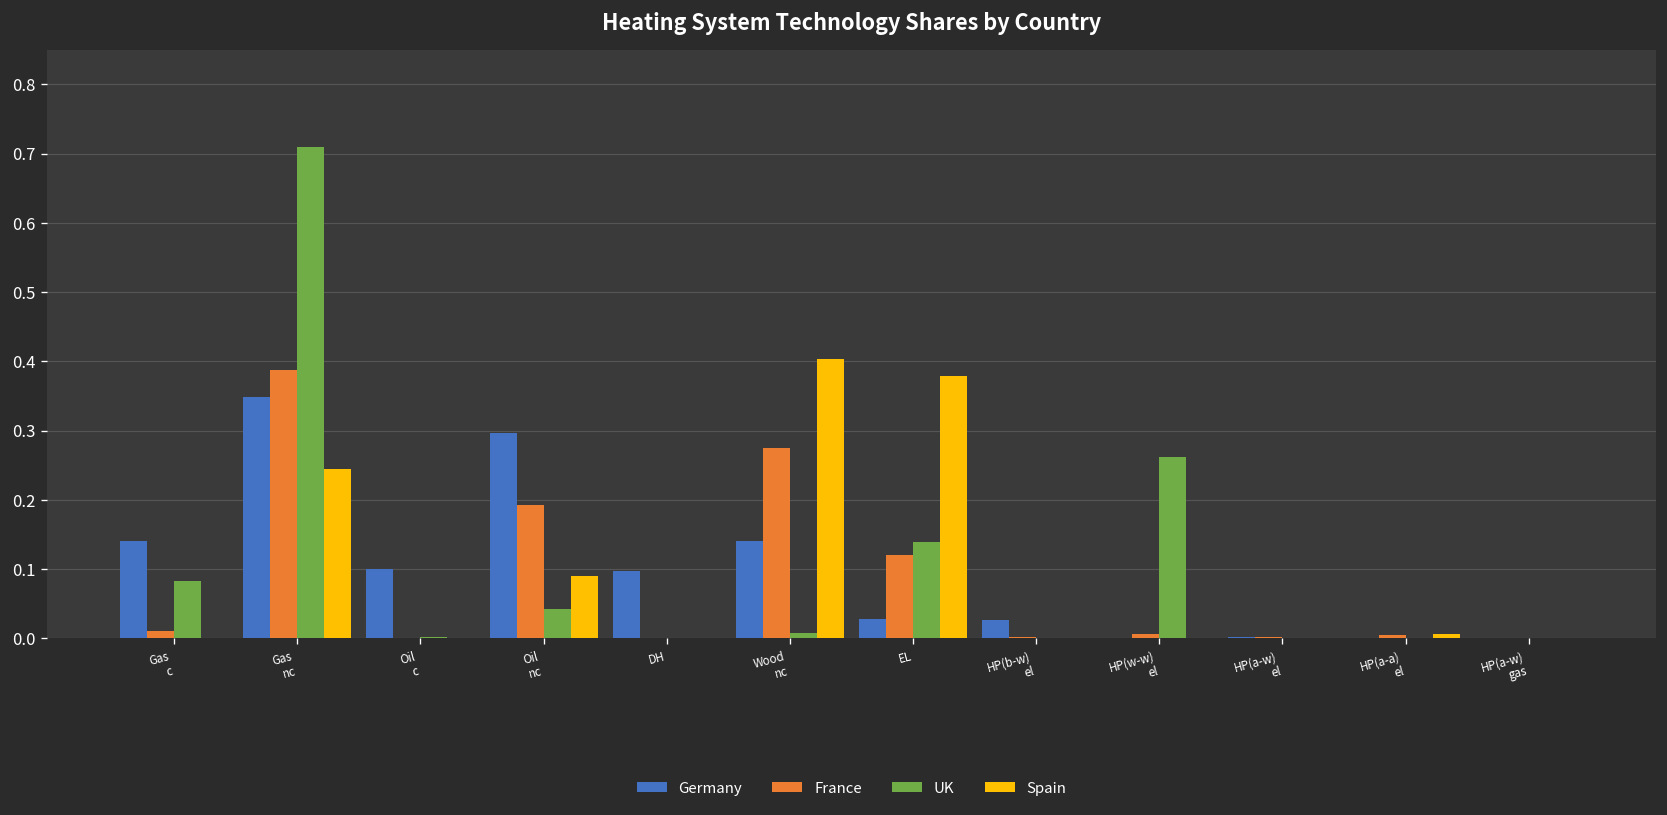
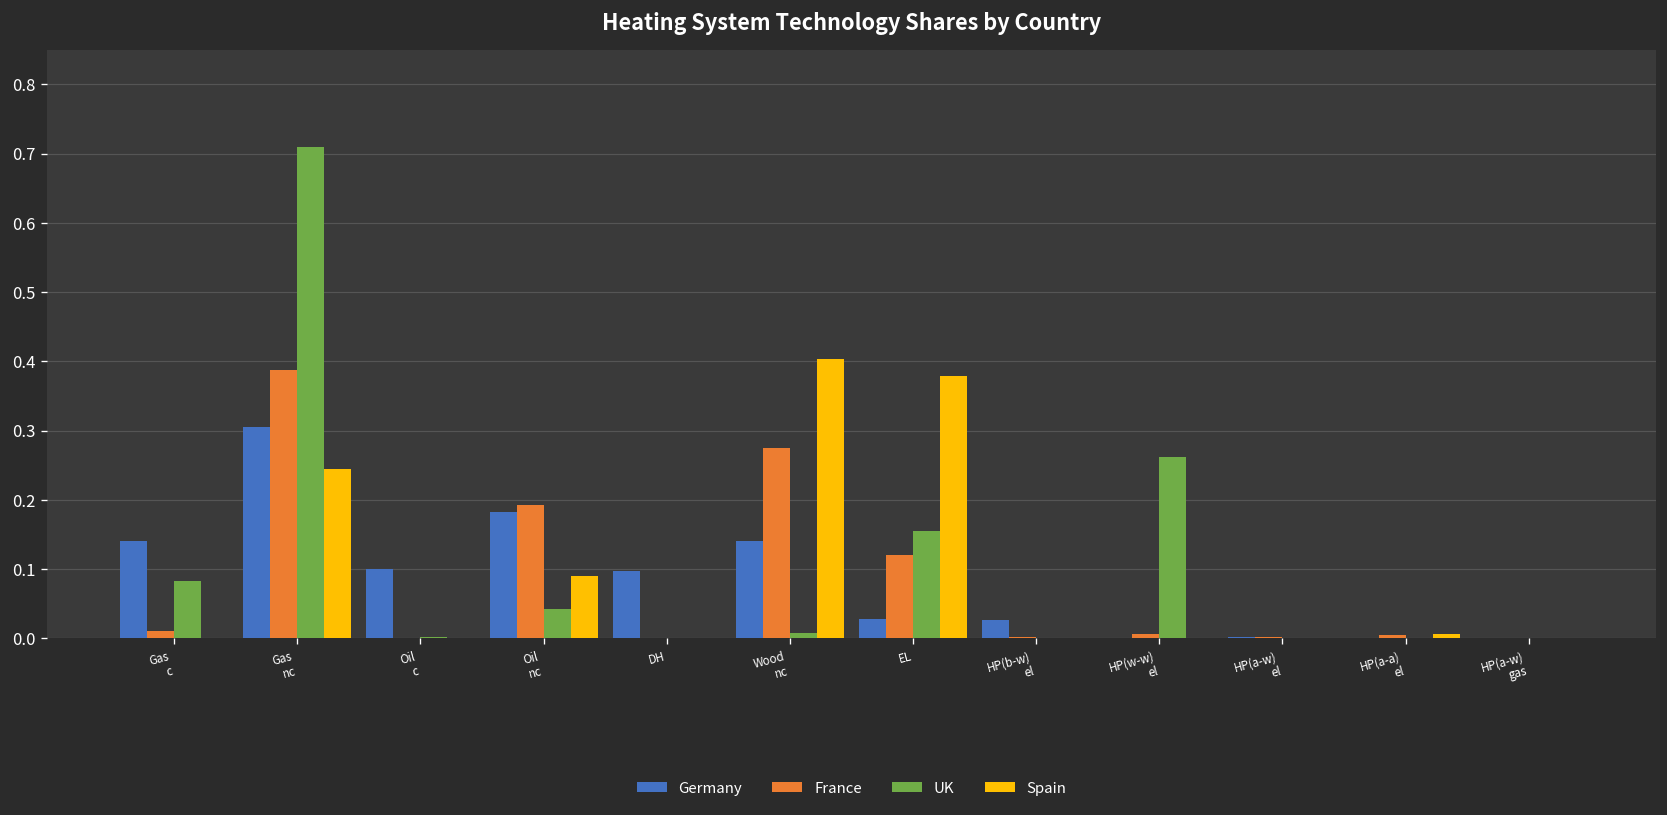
Germany, Gas nc: 0.35 -> 0.31
Germany, Oil nc: 0.30 -> 0.18
UK, EL: 0.14 -> 0.15
